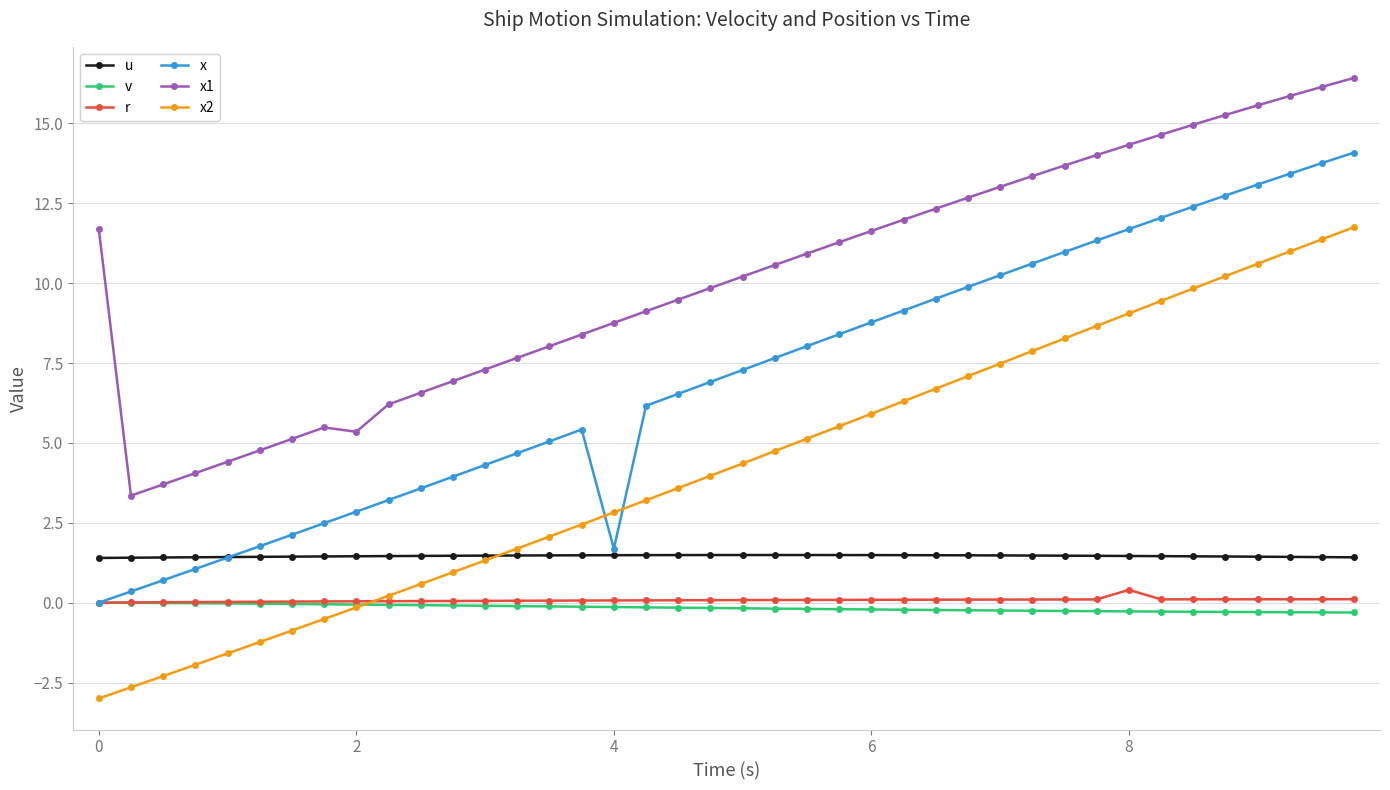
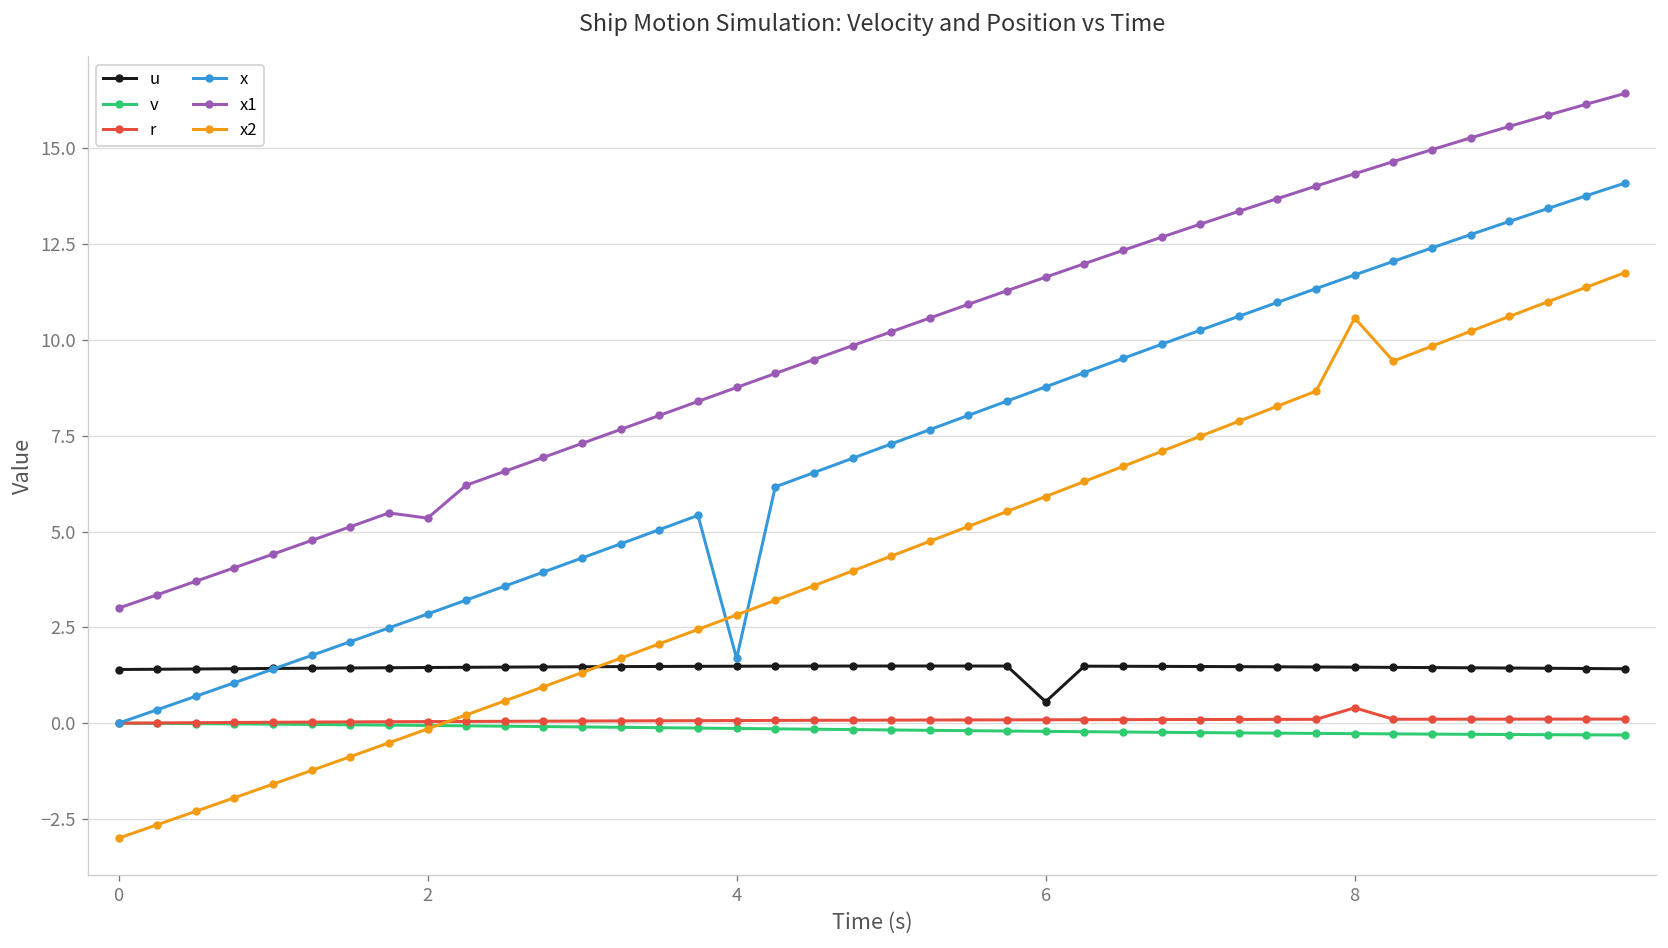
x1, 0: 11.7 -> 3.0
u, 6: 1.5 -> 0.6
x2, 8: 9.1 -> 10.6
